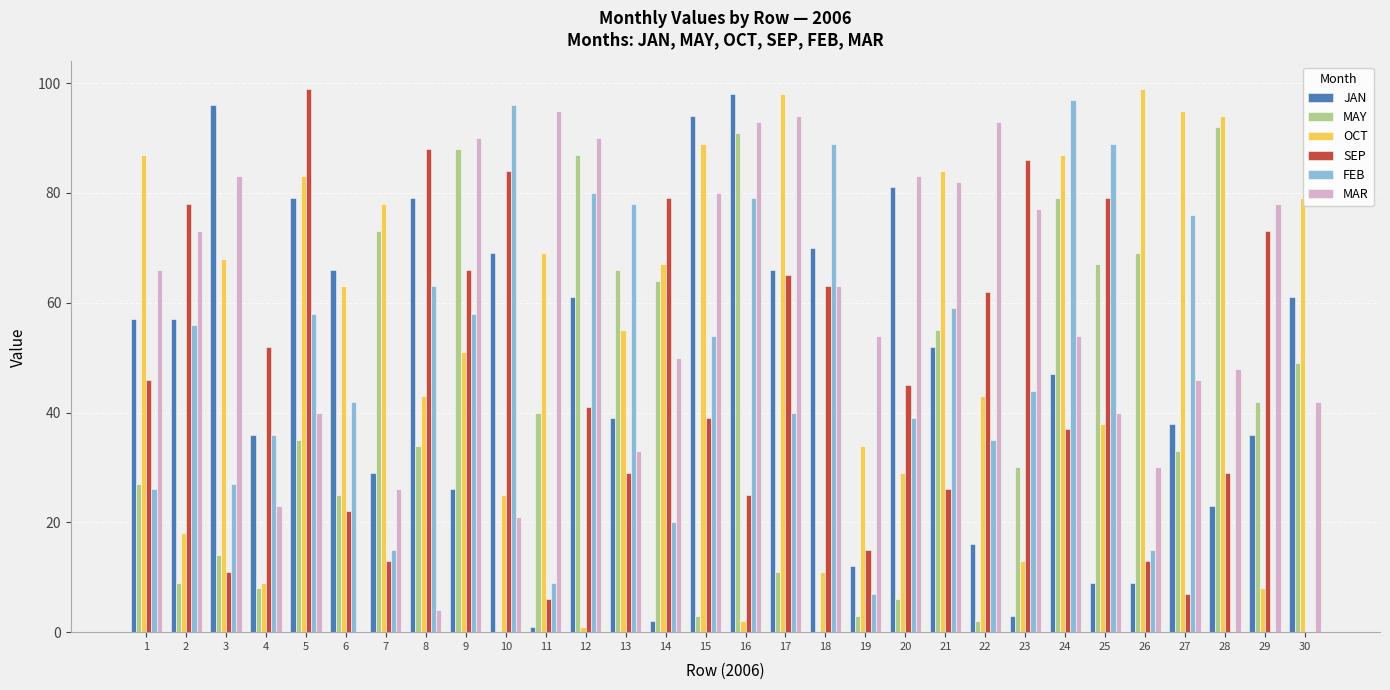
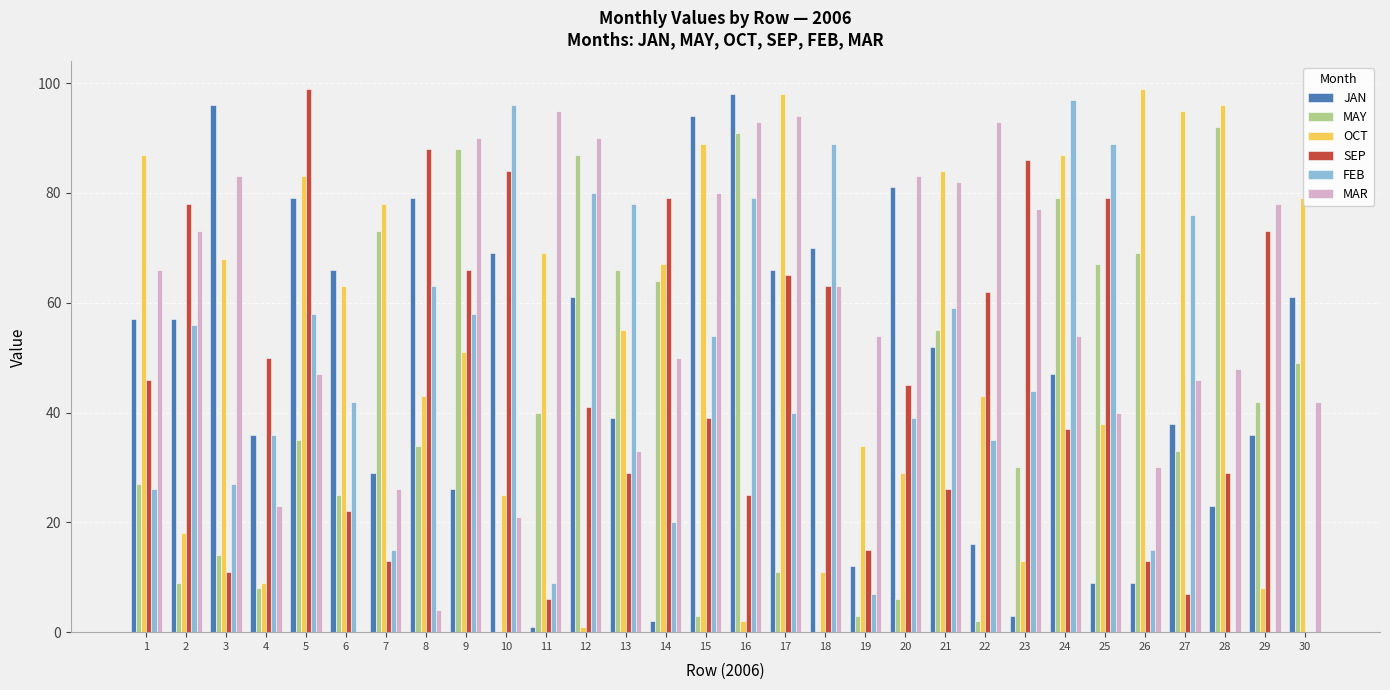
SEP, 4: 52 -> 50
MAR, 5: 40 -> 47
OCT, 28: 94 -> 96
